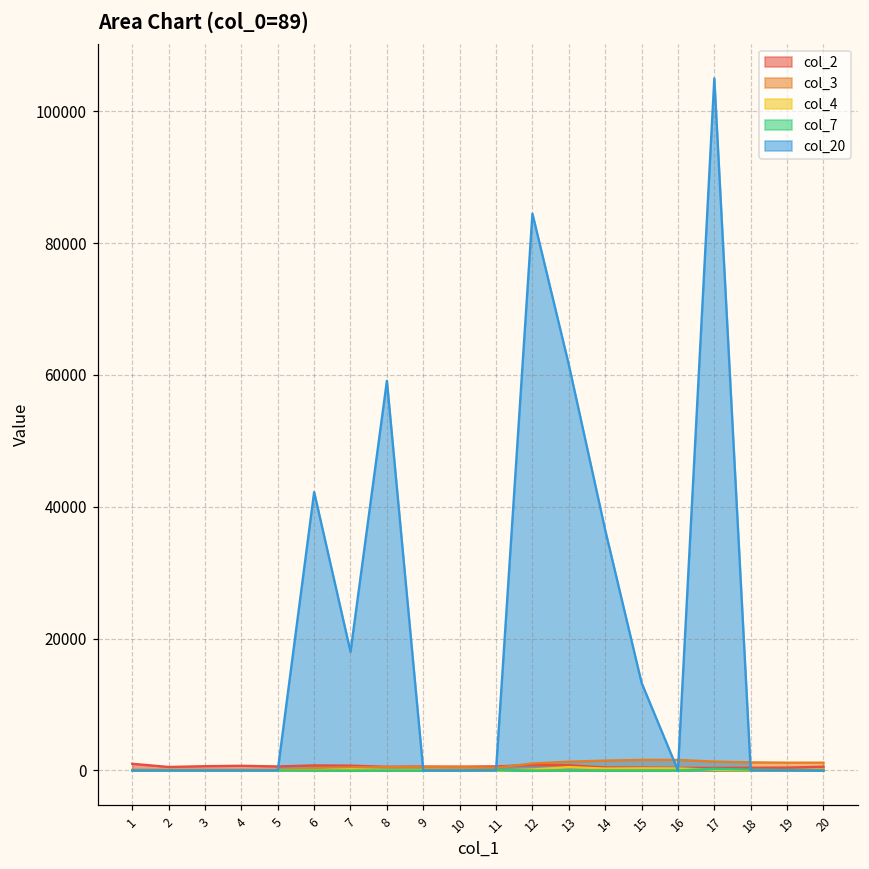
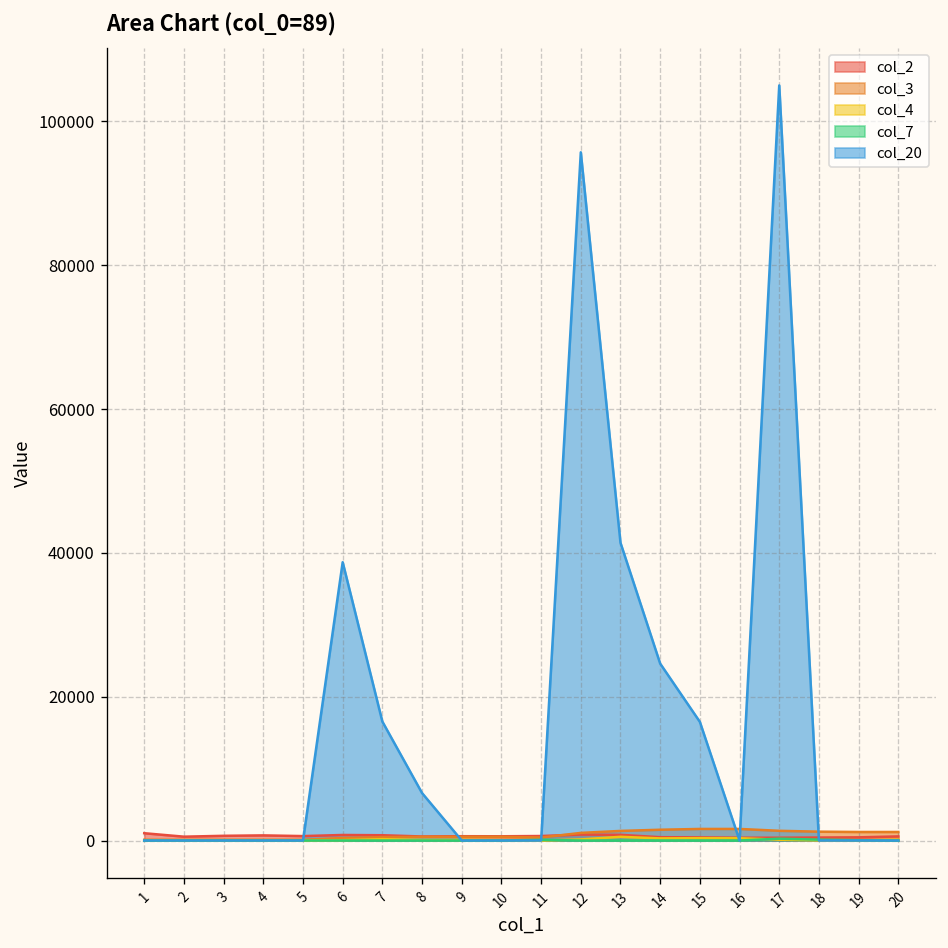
col_20, 6: 42000 -> 39000
col_20, 7: 18000 -> 17000
col_20, 8: 59000 -> 7000
col_20, 12: 84000 -> 96000
col_20, 13: 62000 -> 41000
col_20, 14: 36000 -> 25000
col_20, 15: 13000 -> 17000
